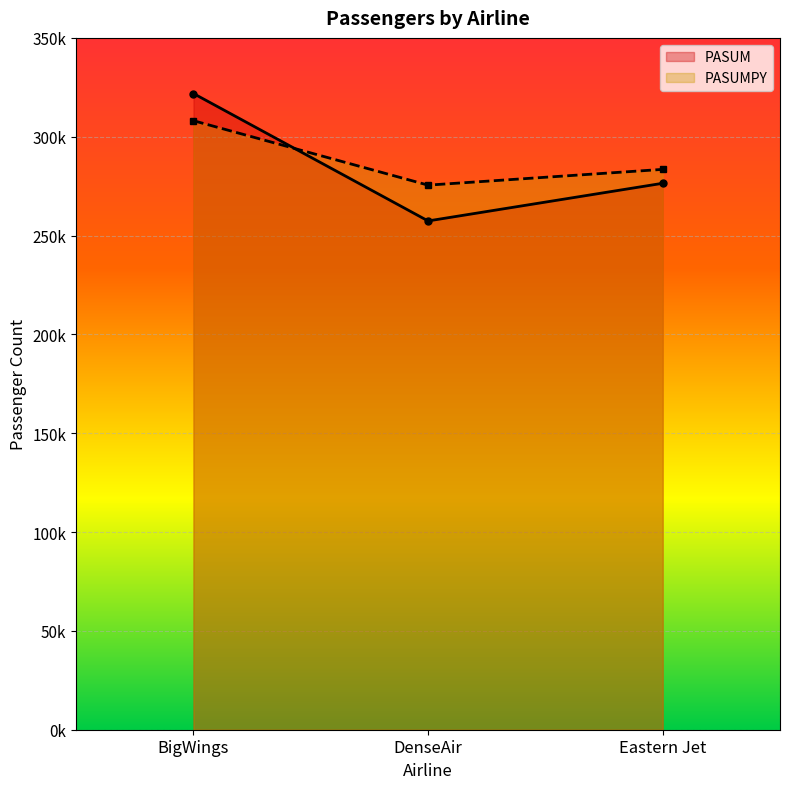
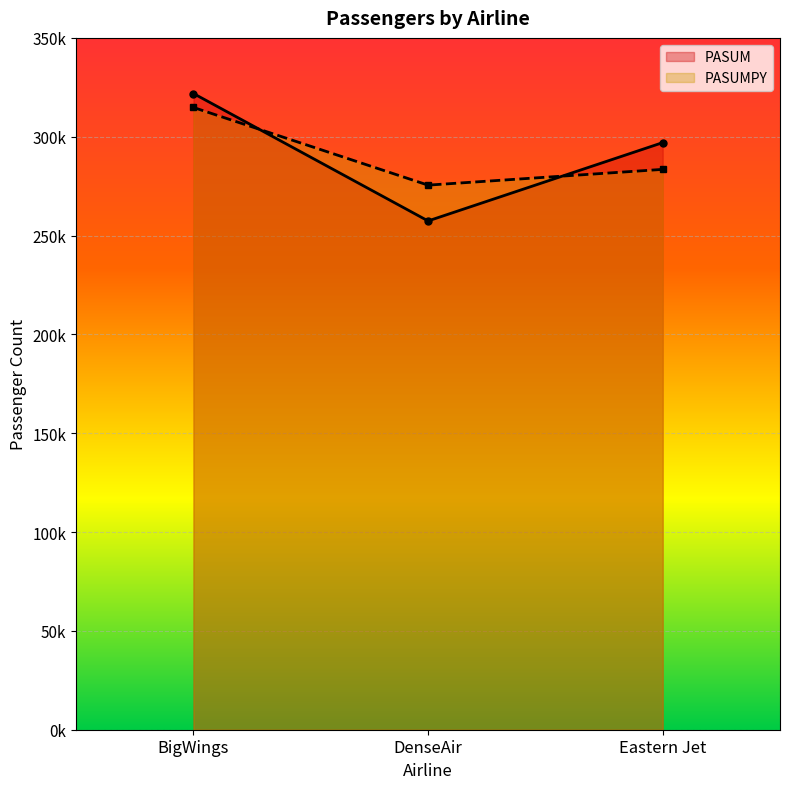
PASUMPY, BigWings: 308000 -> 315000
PASUM, Eastern Jet: 276000 -> 297000
